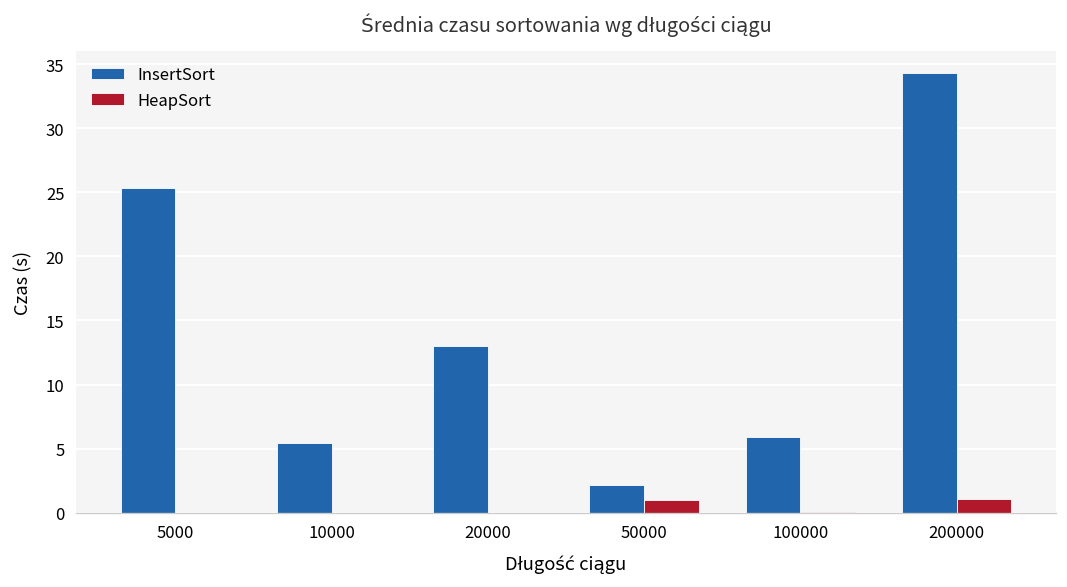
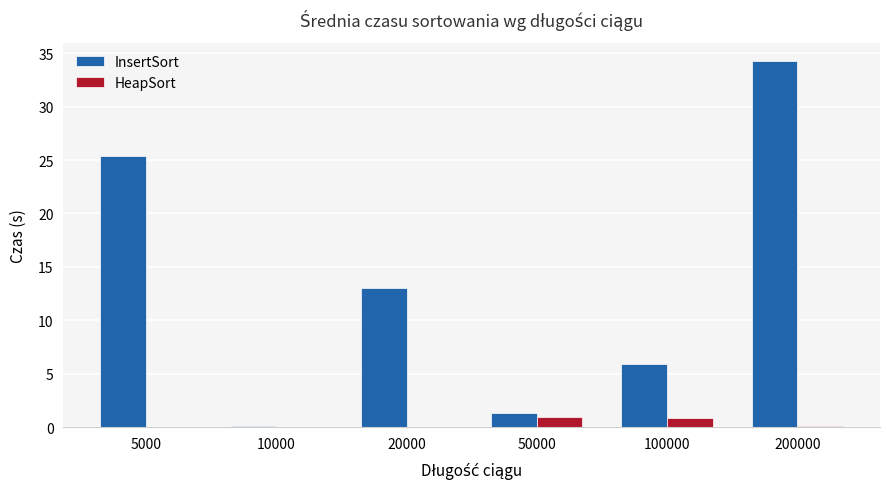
InsertSort, 10000: 5.4 -> 0.1
InsertSort, 50000: 2.2 -> 1.4
HeapSort, 100000: 0.0 -> 0.8
HeapSort, 200000: 1.1 -> 0.1
